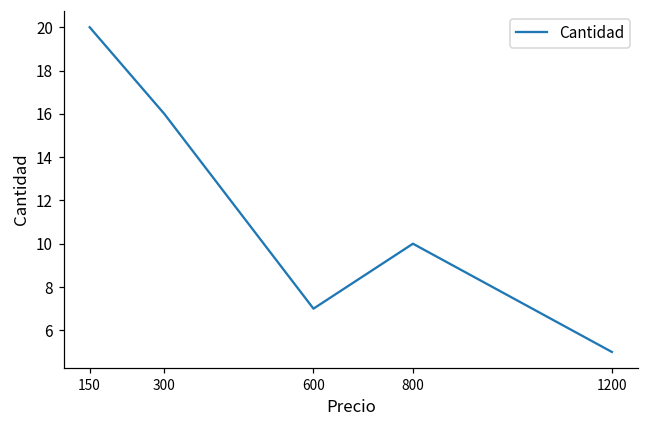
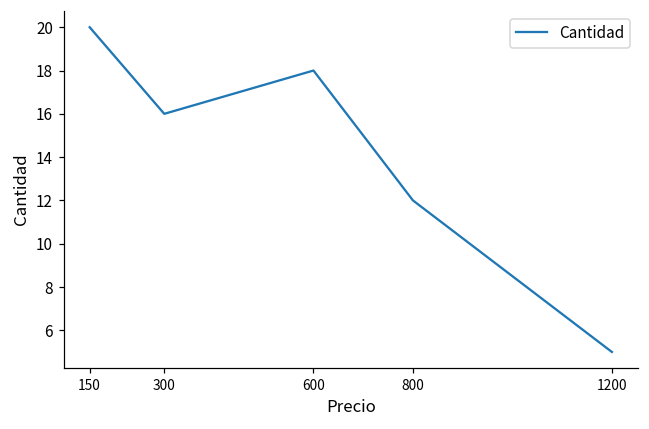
600: 7 -> 18
800: 10 -> 12
